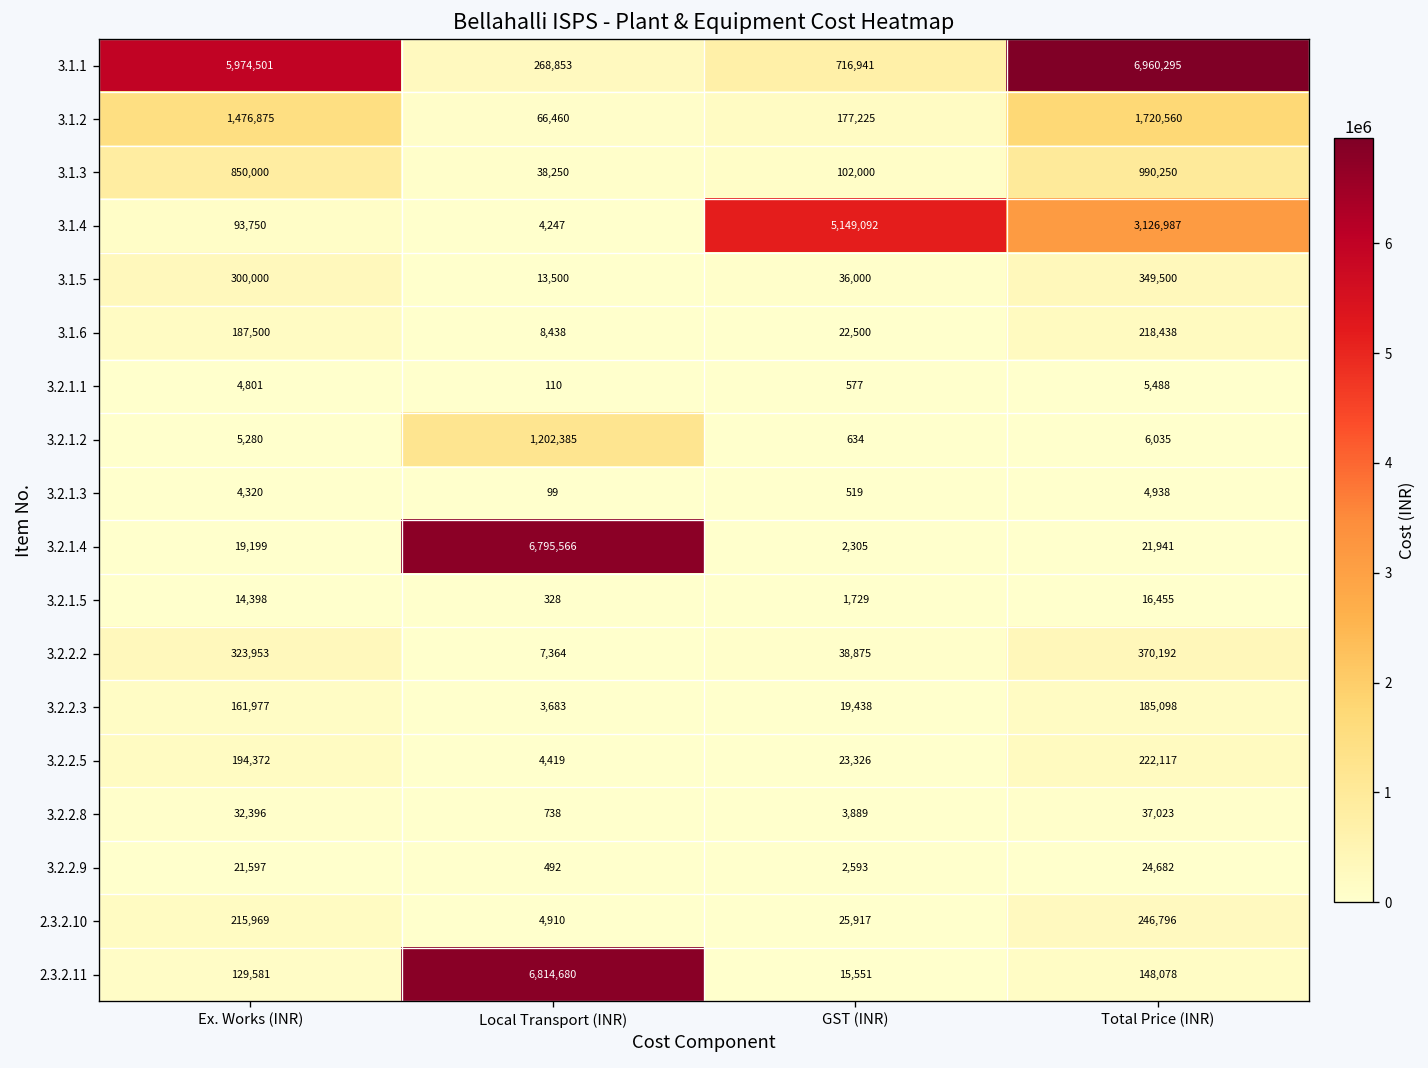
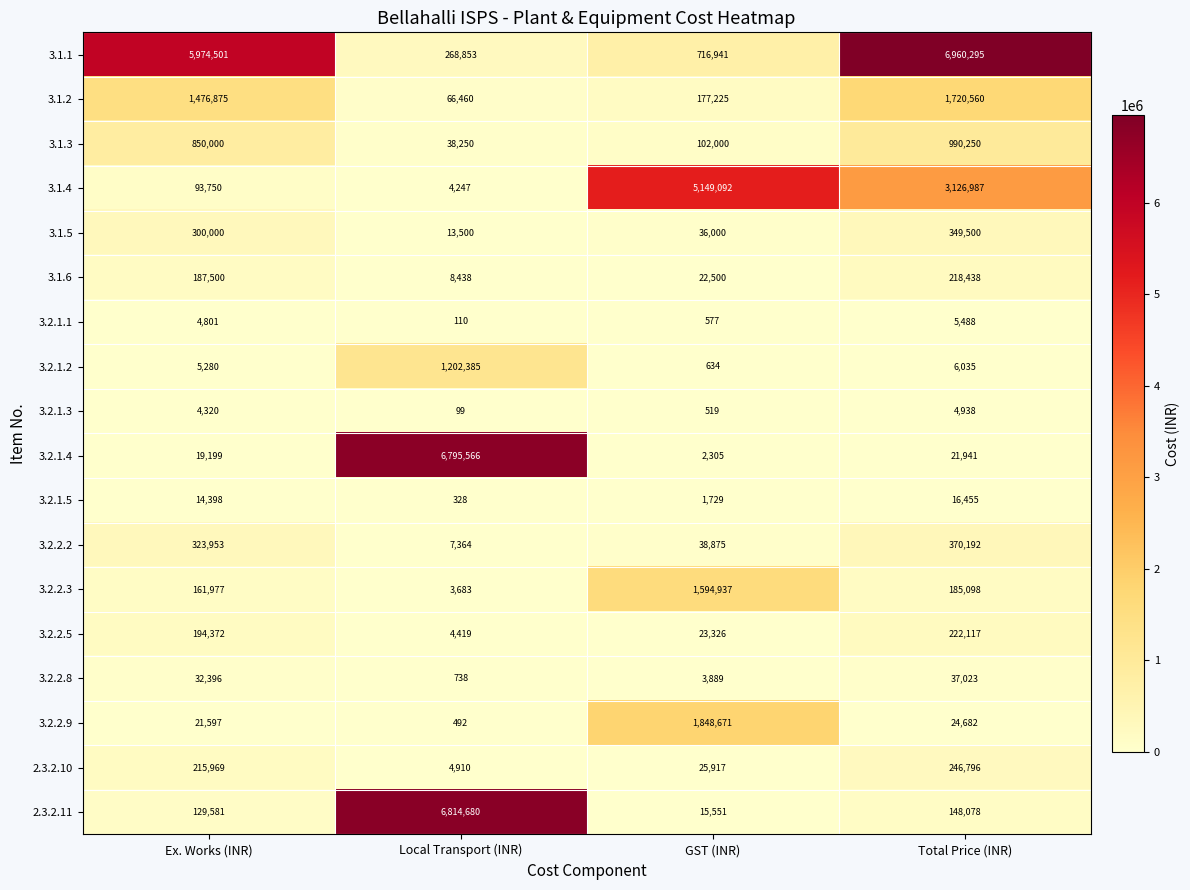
3.2.2.3, GST (INR): 19,438 -> 1,594,937
3.2.2.9, GST (INR): 2,593 -> 1,848,671
